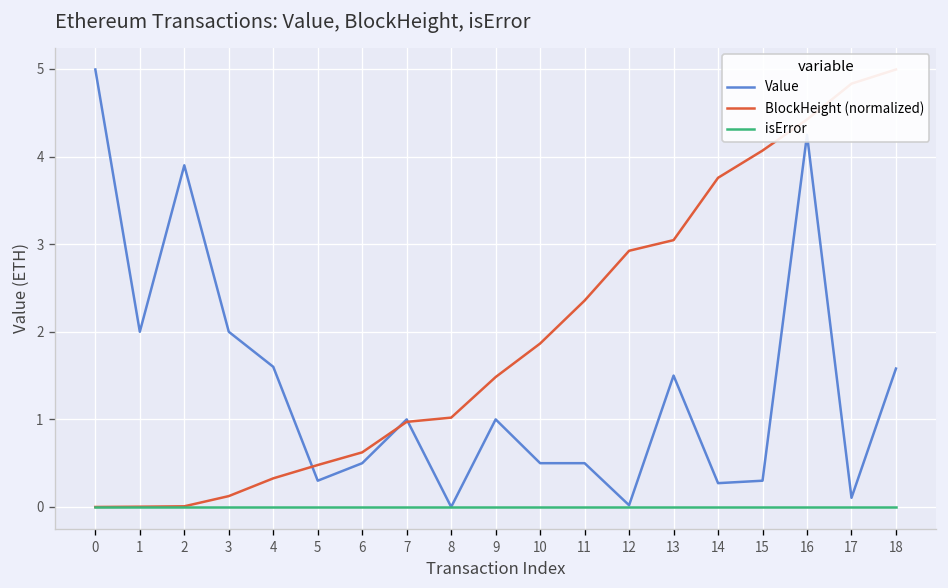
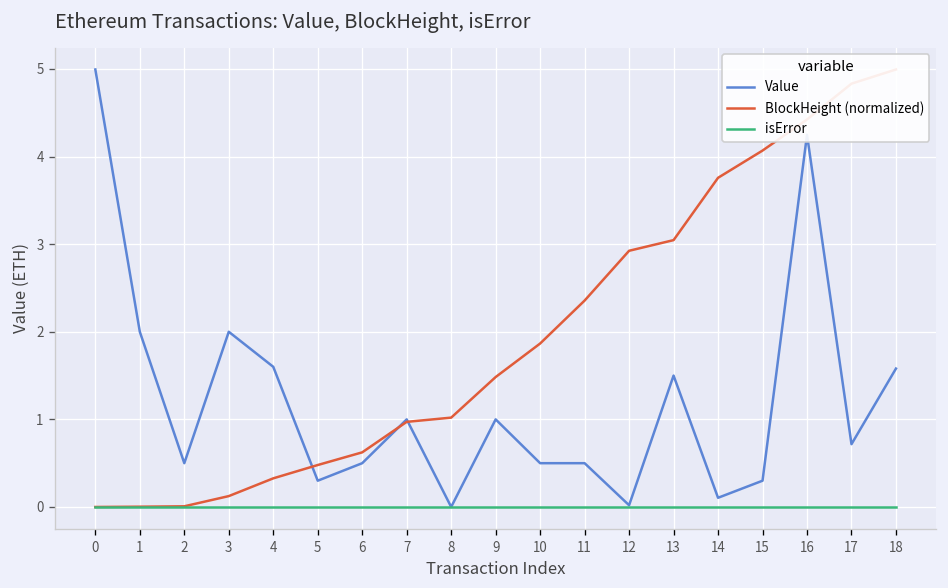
Value, 2: 3.9 -> 0.5
Value, 14: 0.3 -> 0.1
Value, 17: 0.1 -> 0.7
